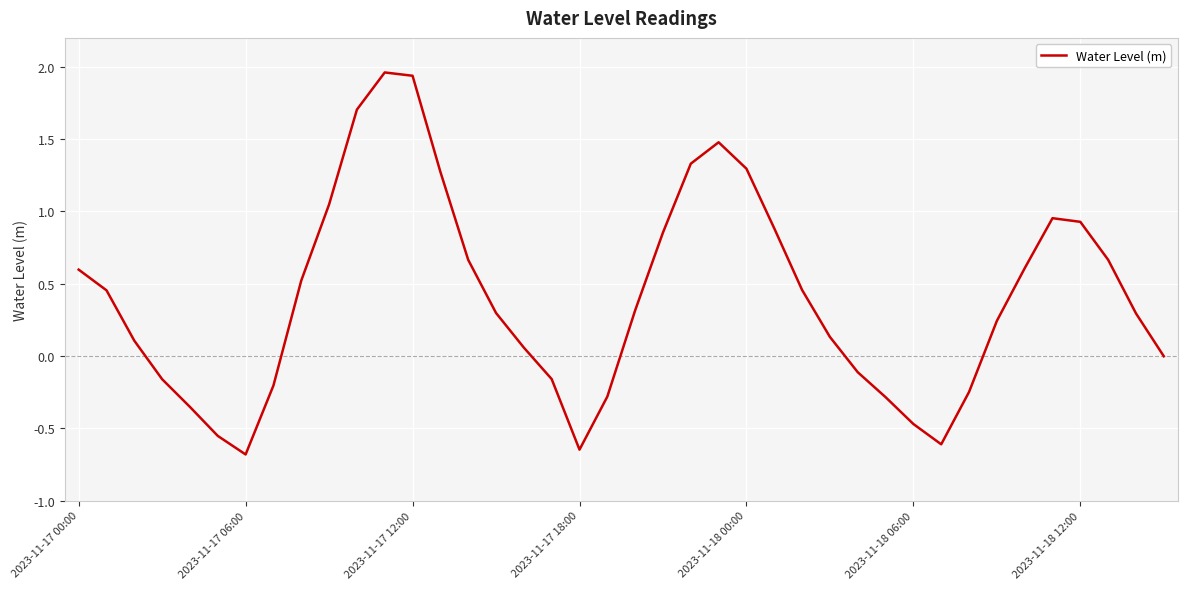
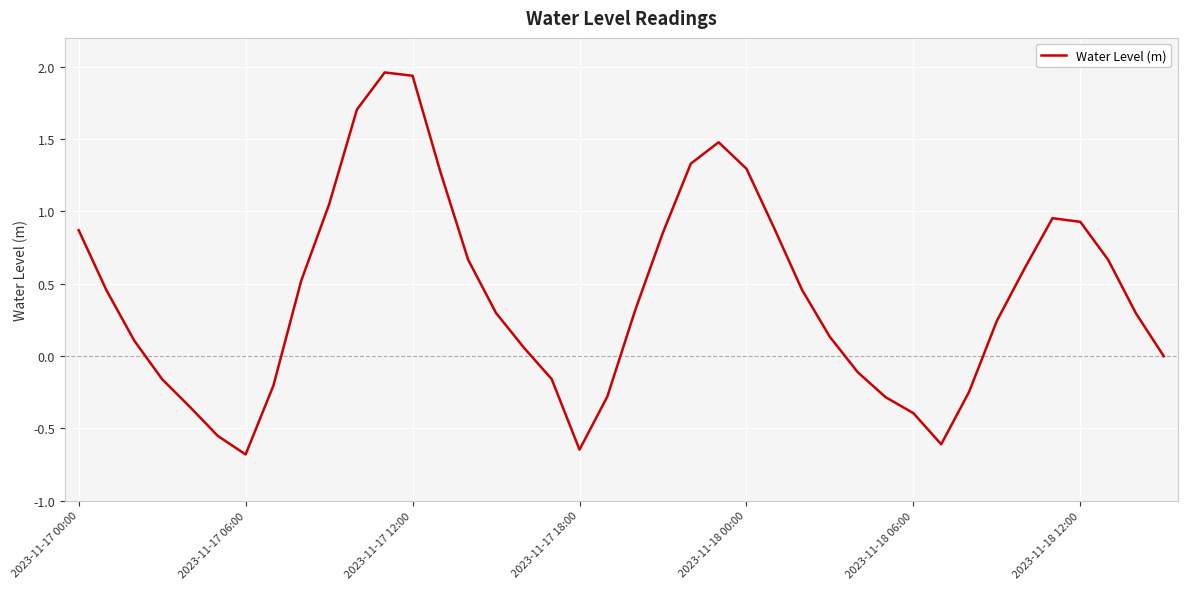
2023-11-17 00:00: 0.60 -> 0.87
2023-11-18 06:00: -0.47 -> -0.40
